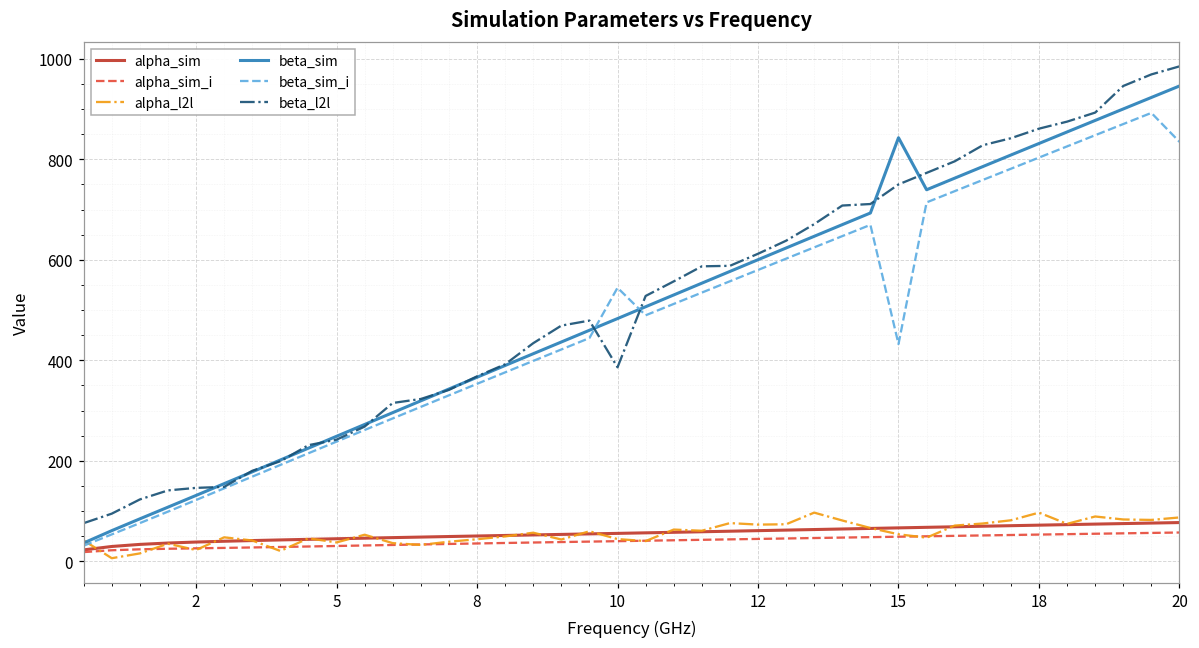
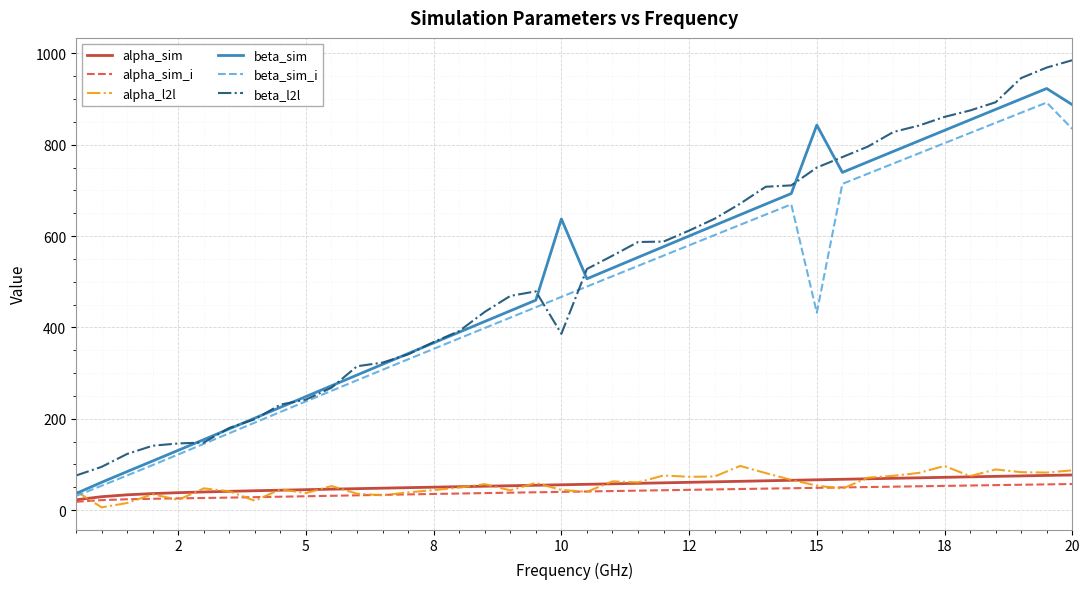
beta_sim, 10: 480 -> 640
beta_sim_i, 10: 540 -> 470
beta_sim, 20: 950 -> 890
